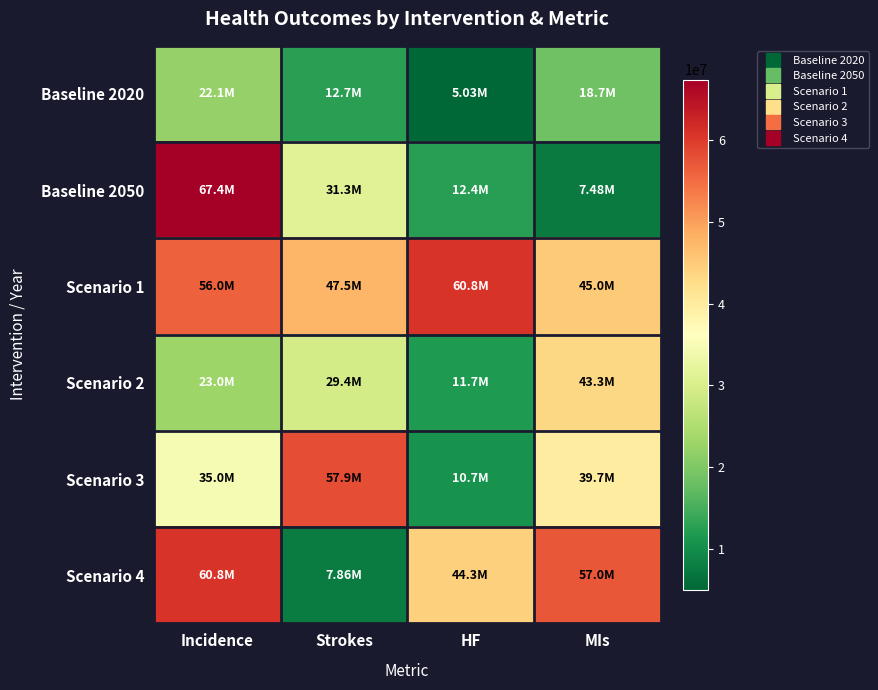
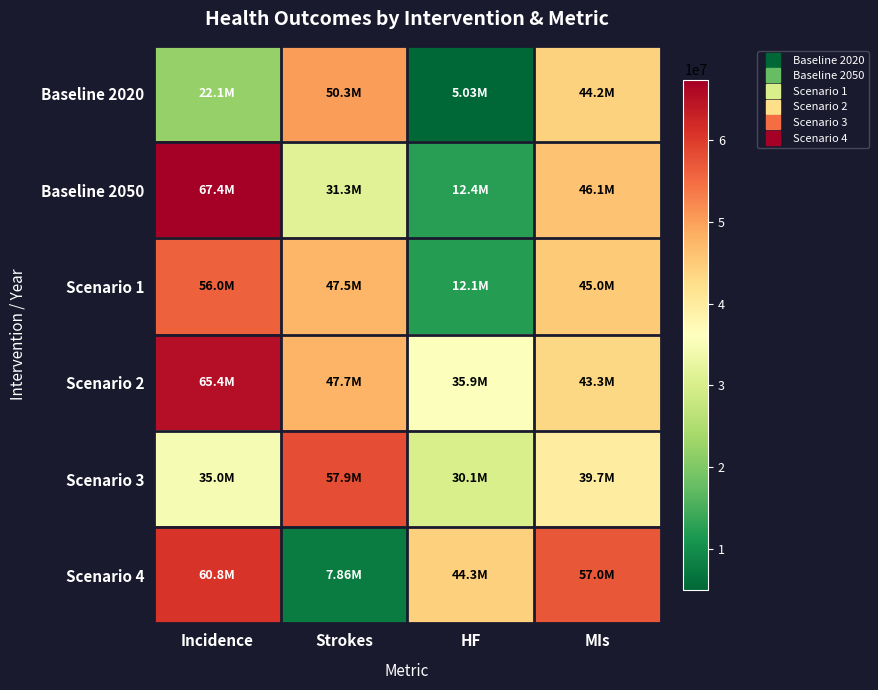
Baseline 2020, Strokes: 12.7M -> 50.3M
Baseline 2020, MIs: 18.7M -> 44.2M
Baseline 2050, MIs: 7.48M -> 46.1M
Scenario 1, HF: 60.8M -> 12.1M
Scenario 2, Incidence: 23.0M -> 65.4M
Scenario 2, Strokes: 29.4M -> 47.7M
Scenario 2, HF: 11.7M -> 35.9M
Scenario 3, HF: 10.7M -> 30.1M
